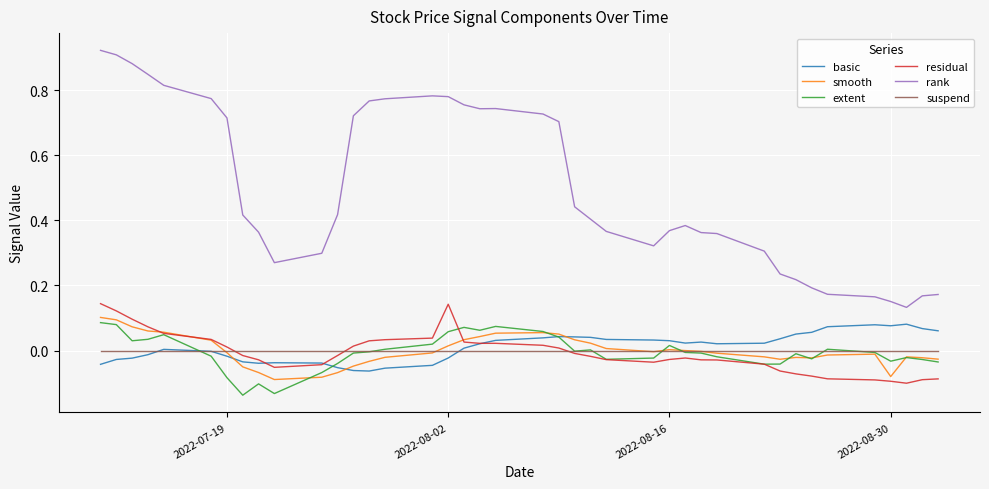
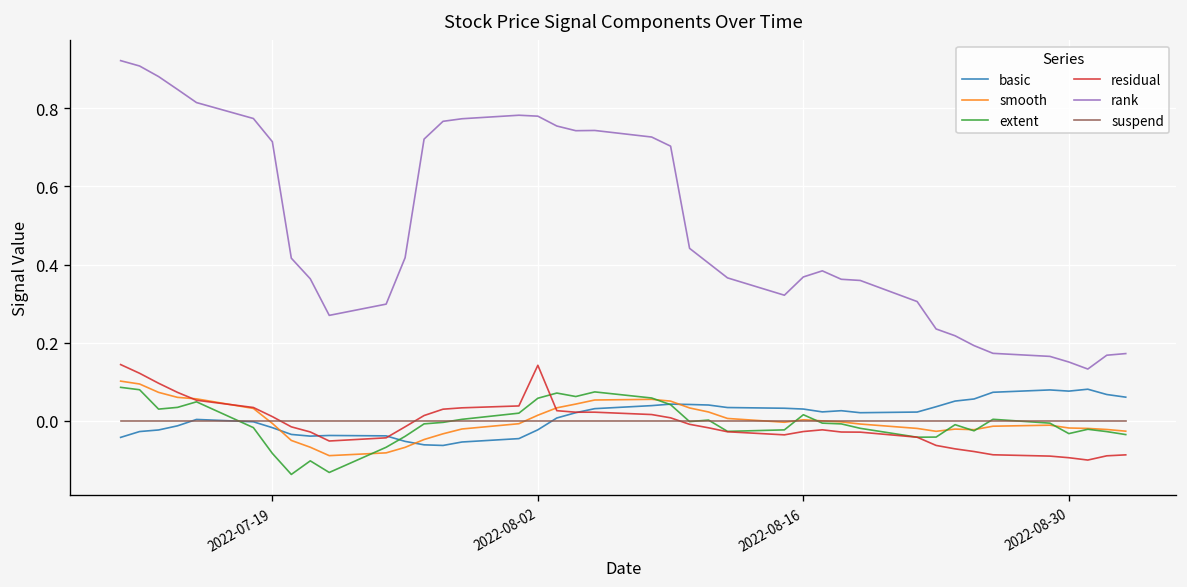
smooth, 2022-08-30: -0.08 -> -0.02
